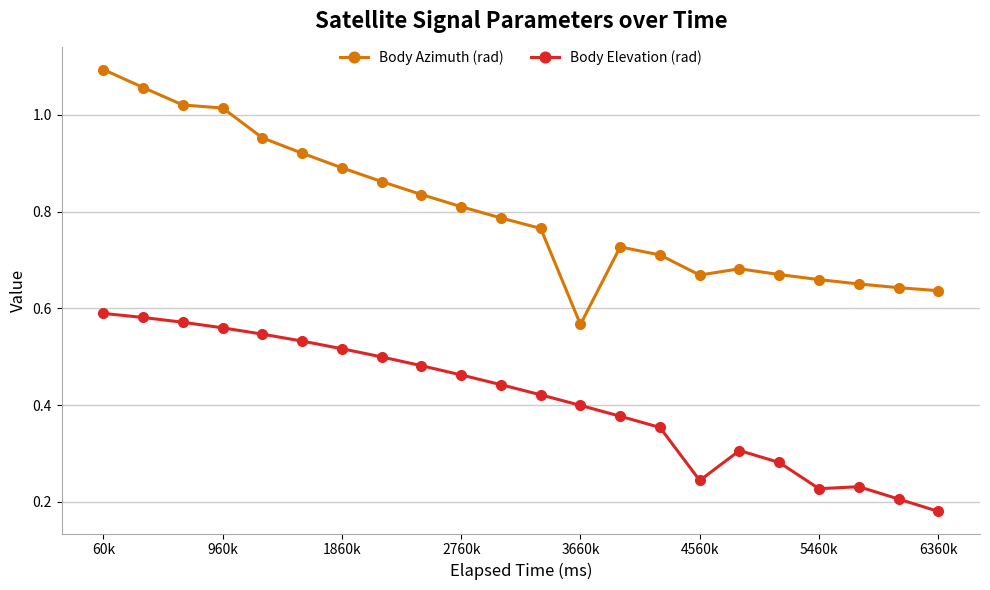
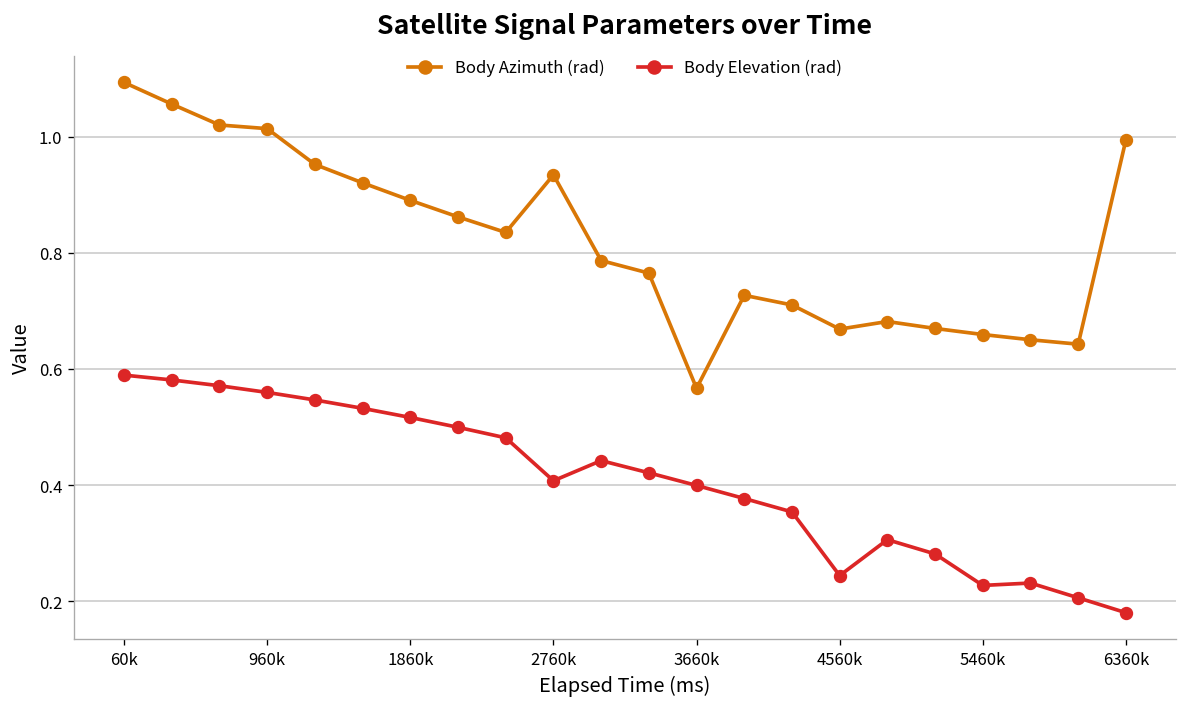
Body Azimuth (rad), 2760k: 0.81 -> 0.93
Body Elevation (rad), 2760k: 0.46 -> 0.41
Body Azimuth (rad), 6360k: 0.64 -> 0.99
